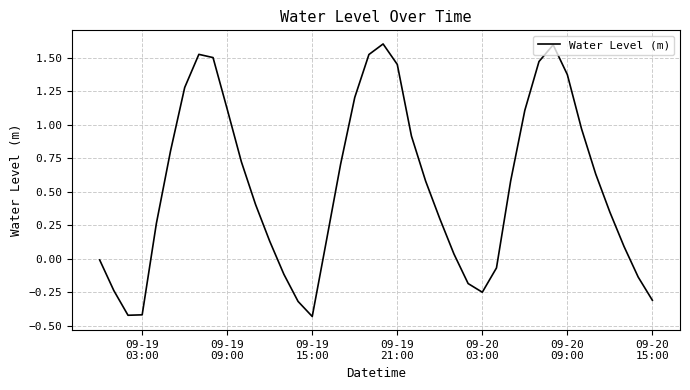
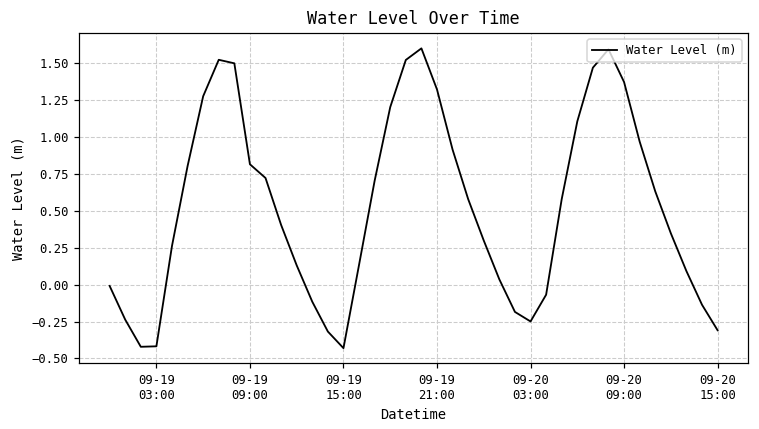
09-19 09:00: 1.12 -> 0.82
09-19 21:00: 1.45 -> 1.32
